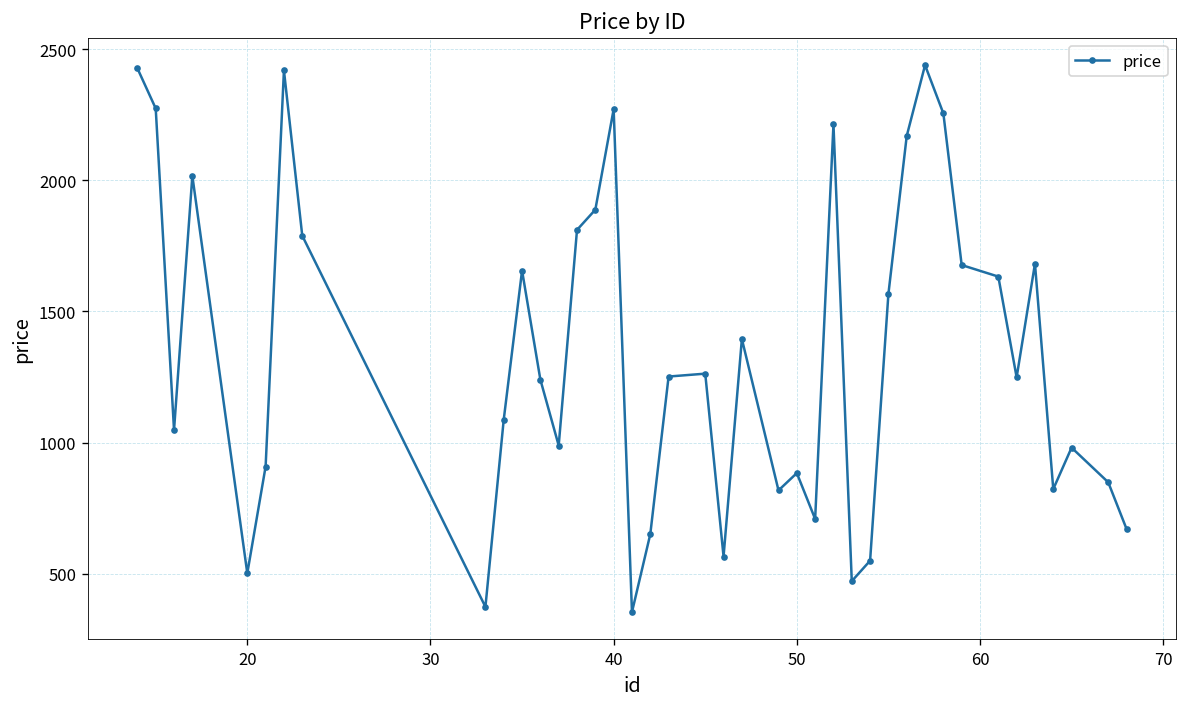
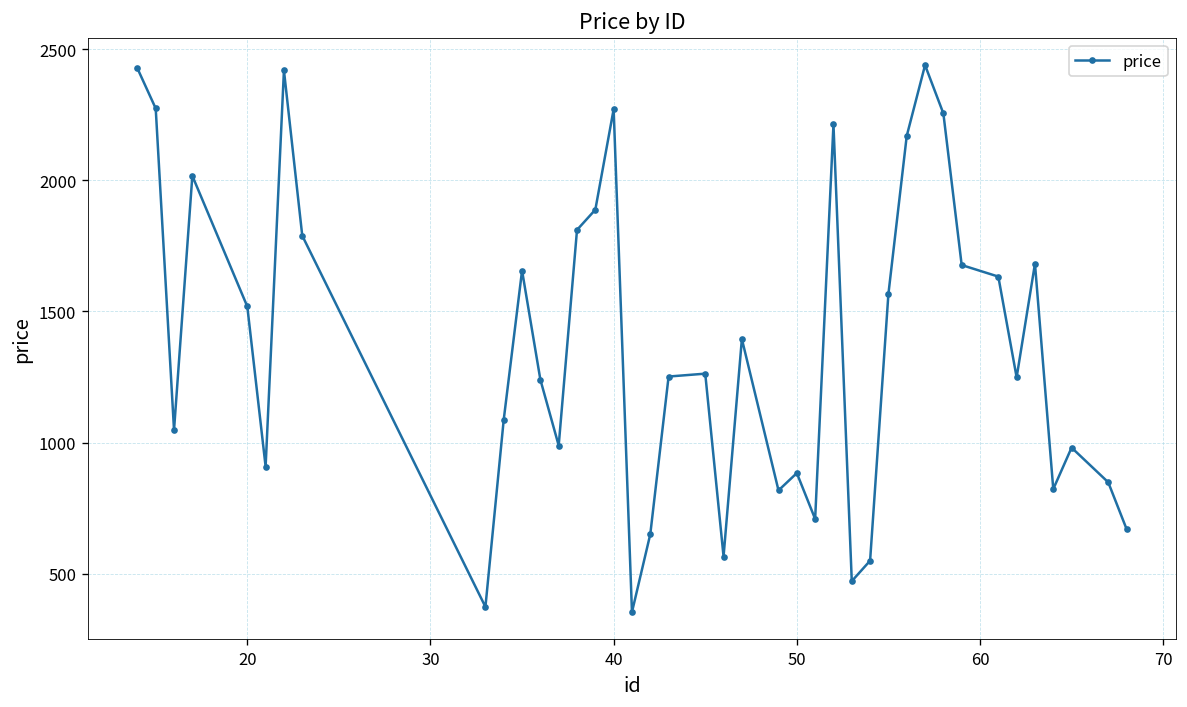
20: 500 -> 1520
